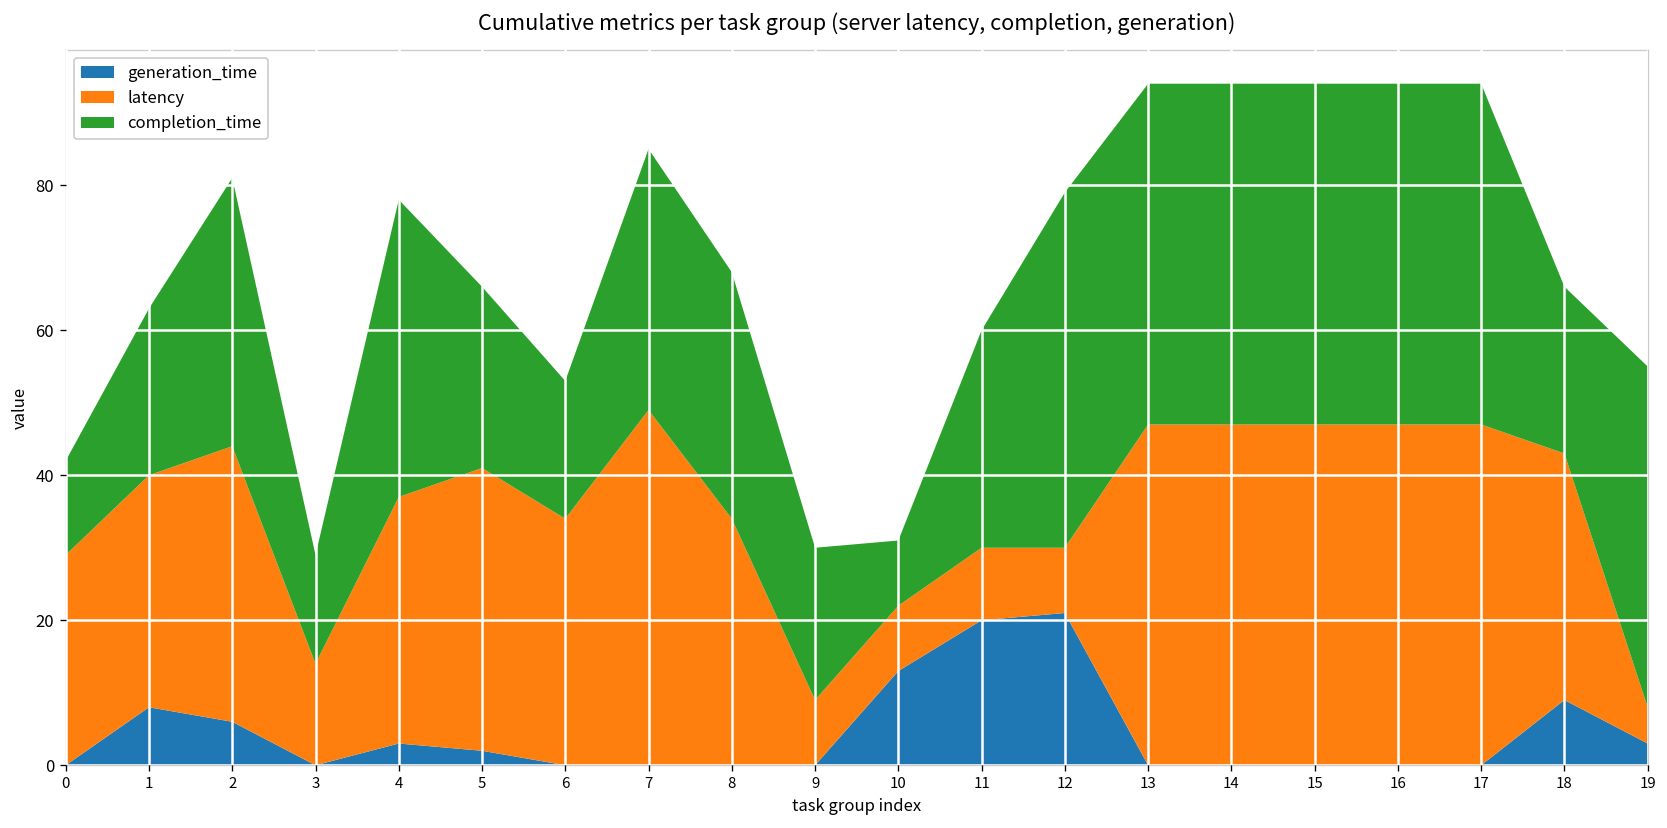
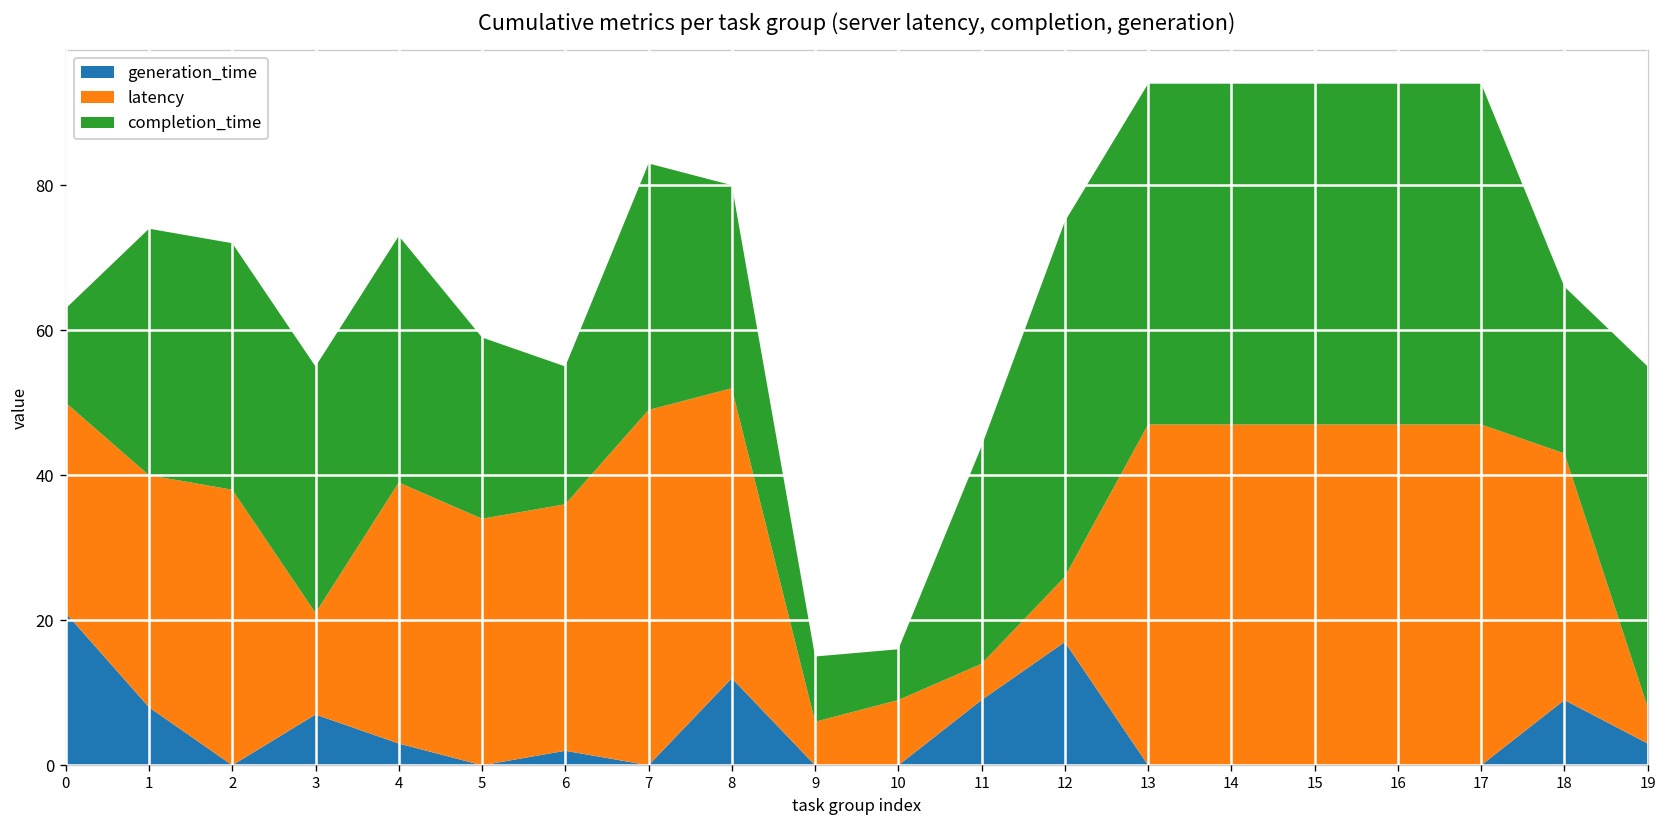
generation_time, 0: 0 -> 21
completion_time, 1: 23 -> 34
generation_time, 2: 6 -> 0
completion_time, 2: 37 -> 34
generation_time, 3: 0 -> 7
completion_time, 3: 15 -> 34
latency, 4: 34 -> 36
completion_time, 4: 41 -> 34
generation_time, 5: 2 -> 0
latency, 5: 39 -> 34
generation_time, 6: 0 -> 2
completion_time, 7: 36 -> 34
generation_time, 8: 0 -> 12
latency, 8: 34 -> 40
completion_time, 8: 34 -> 28
latency, 9: 9 -> 6
completion_time, 9: 21 -> 9
generation_time, 10: 13 -> 0
completion_time, 10: 9 -> 7
generation_time, 11: 20 -> 9
latency, 11: 10 -> 5
generation_time, 12: 21 -> 17
